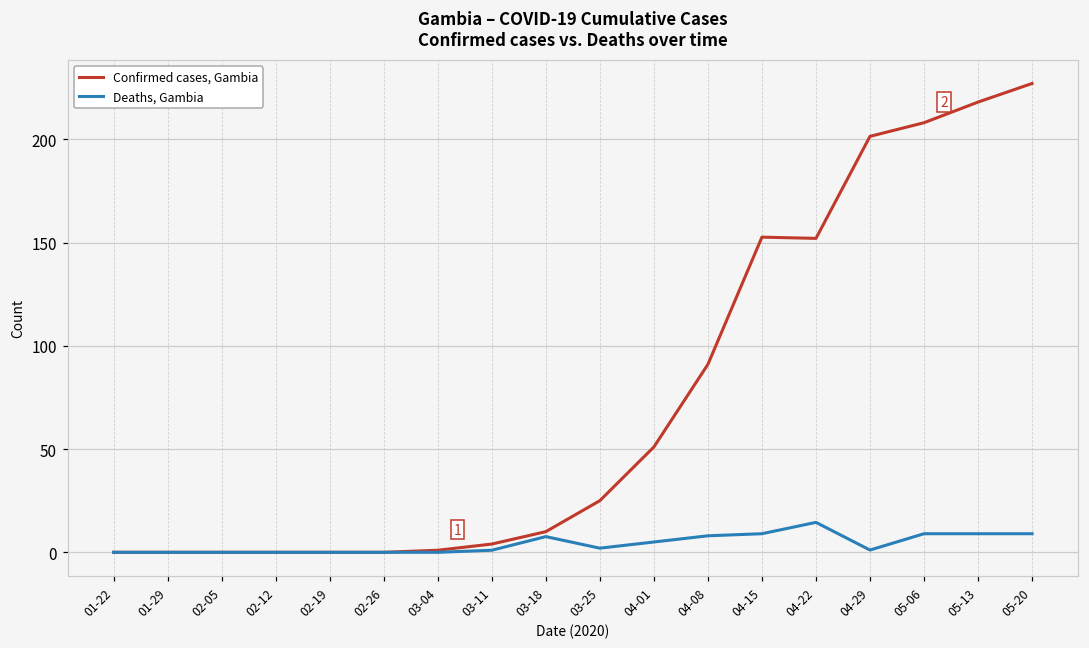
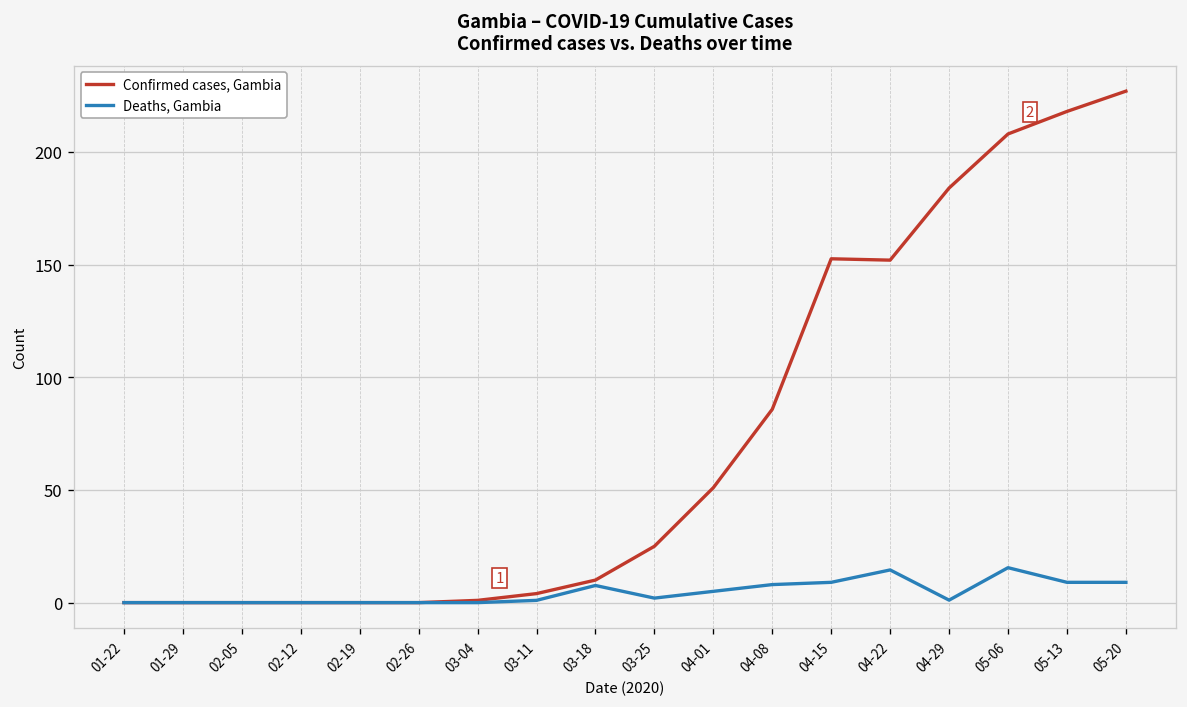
Confirmed cases, Gambia, 04-08: 91 -> 86
Confirmed cases, Gambia, 04-29: 201 -> 184
Deaths, Gambia, 05-06: 9 -> 16
